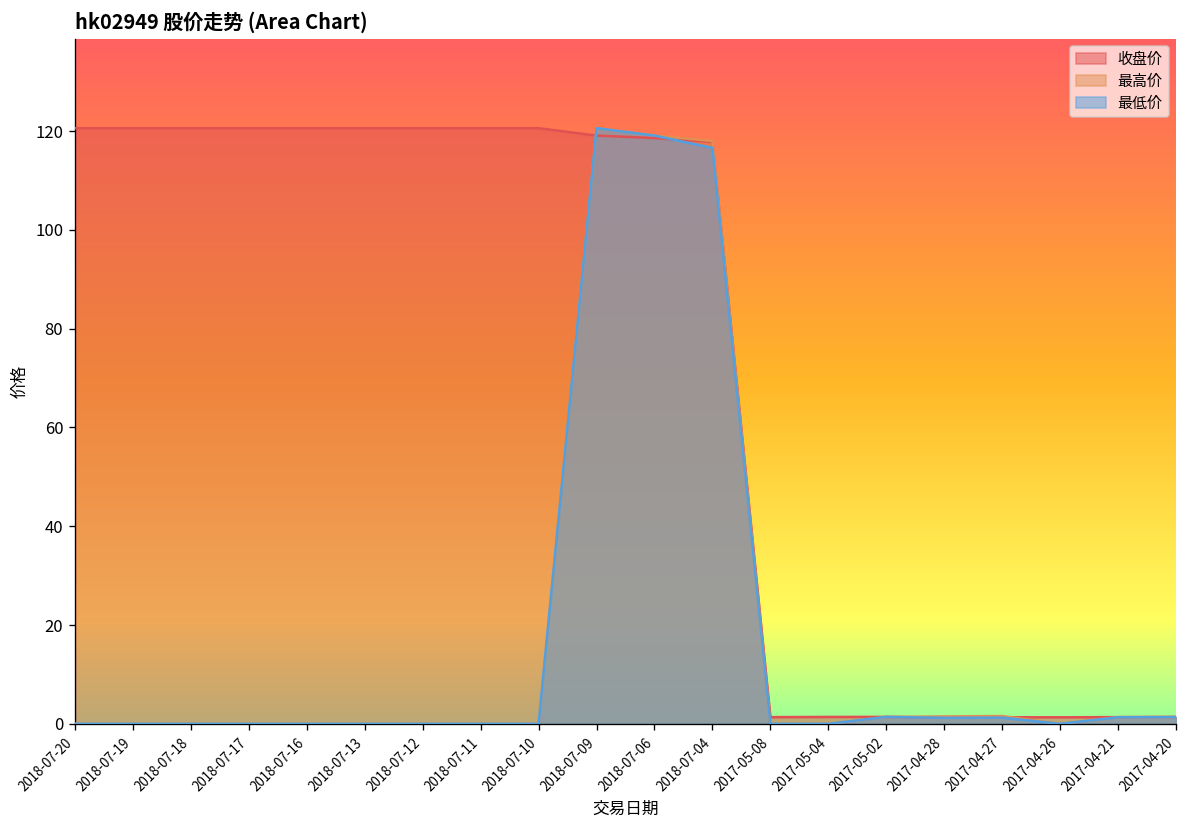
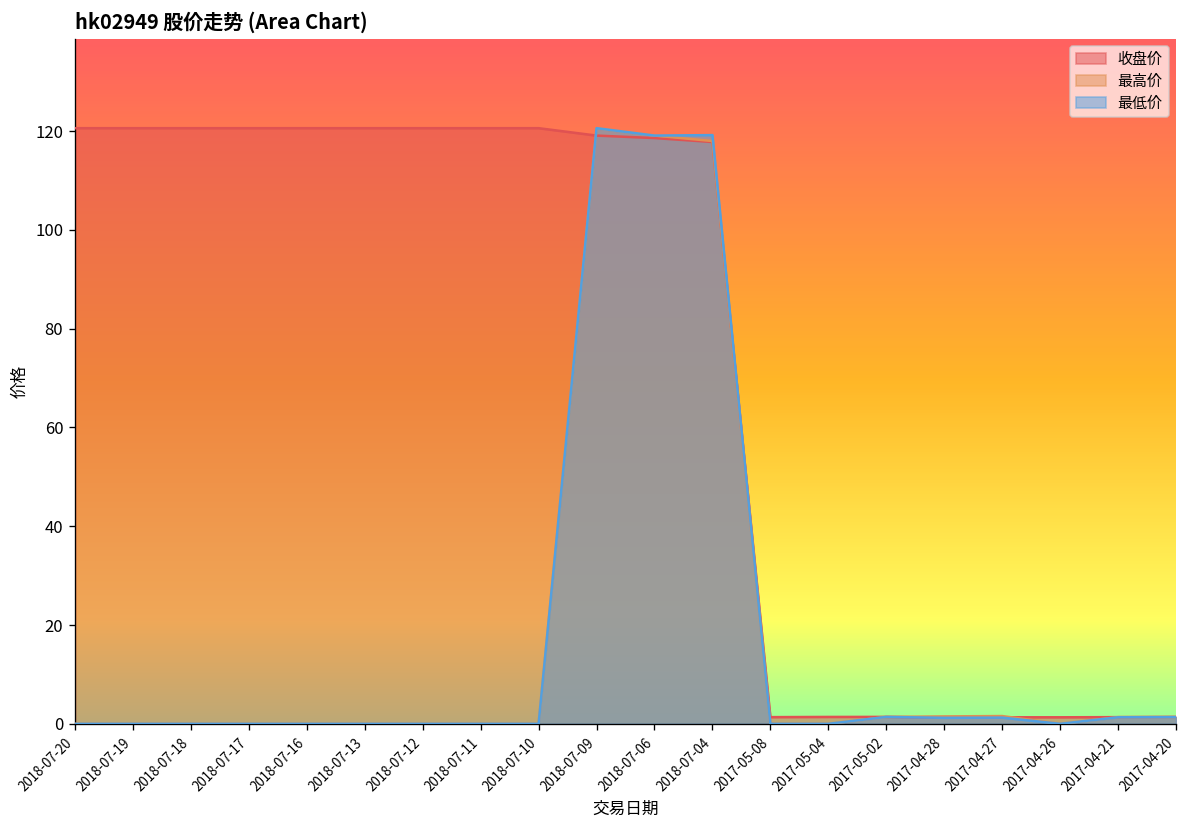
最低价, 2018-07-04: 117 -> 119
